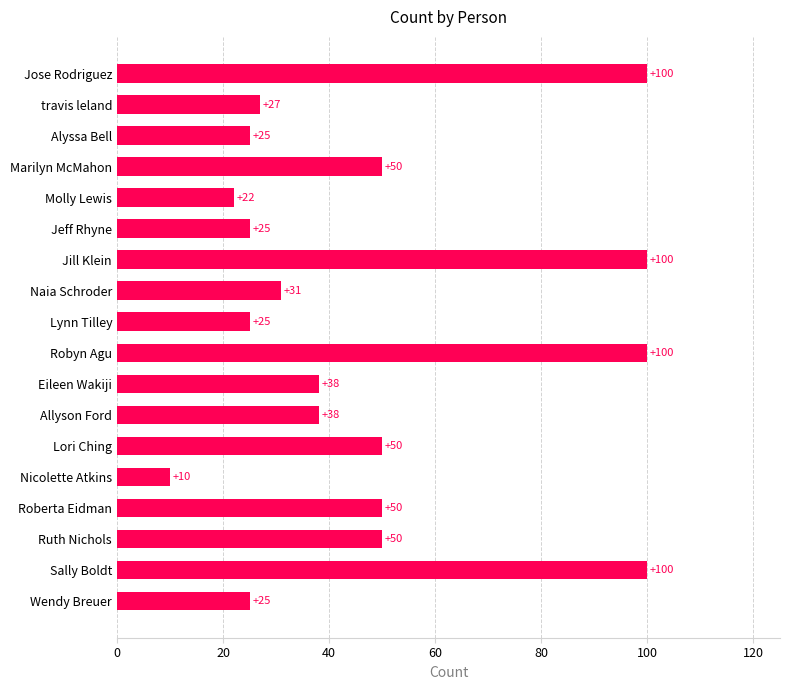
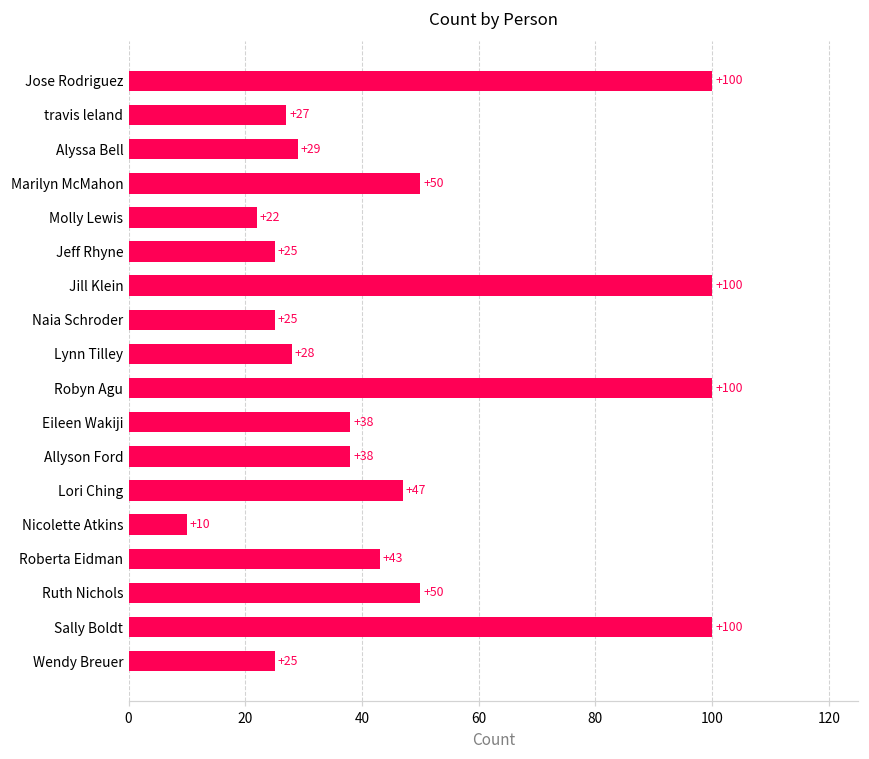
Alyssa Bell: +25 -> +29
Naia Schroder: +31 -> +25
Lynn Tilley: +25 -> +28
Lori Ching: +50 -> +47
Roberta Eidman: +50 -> +43
